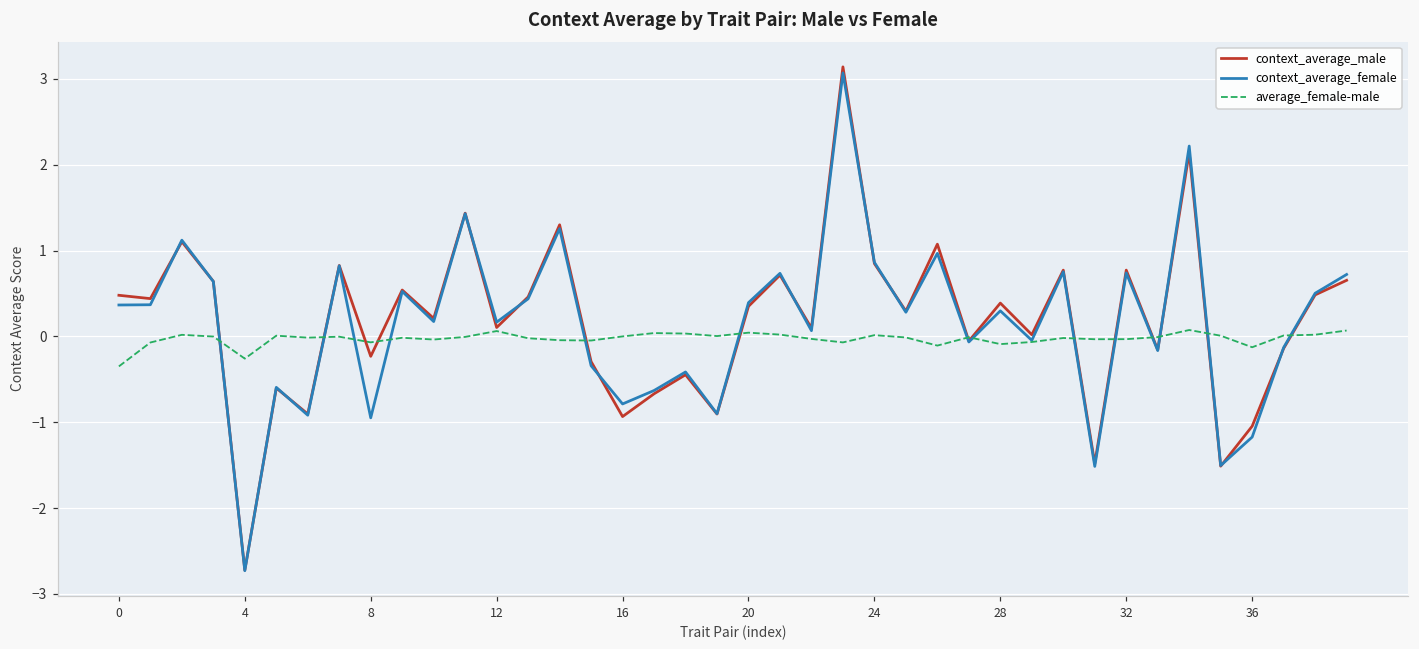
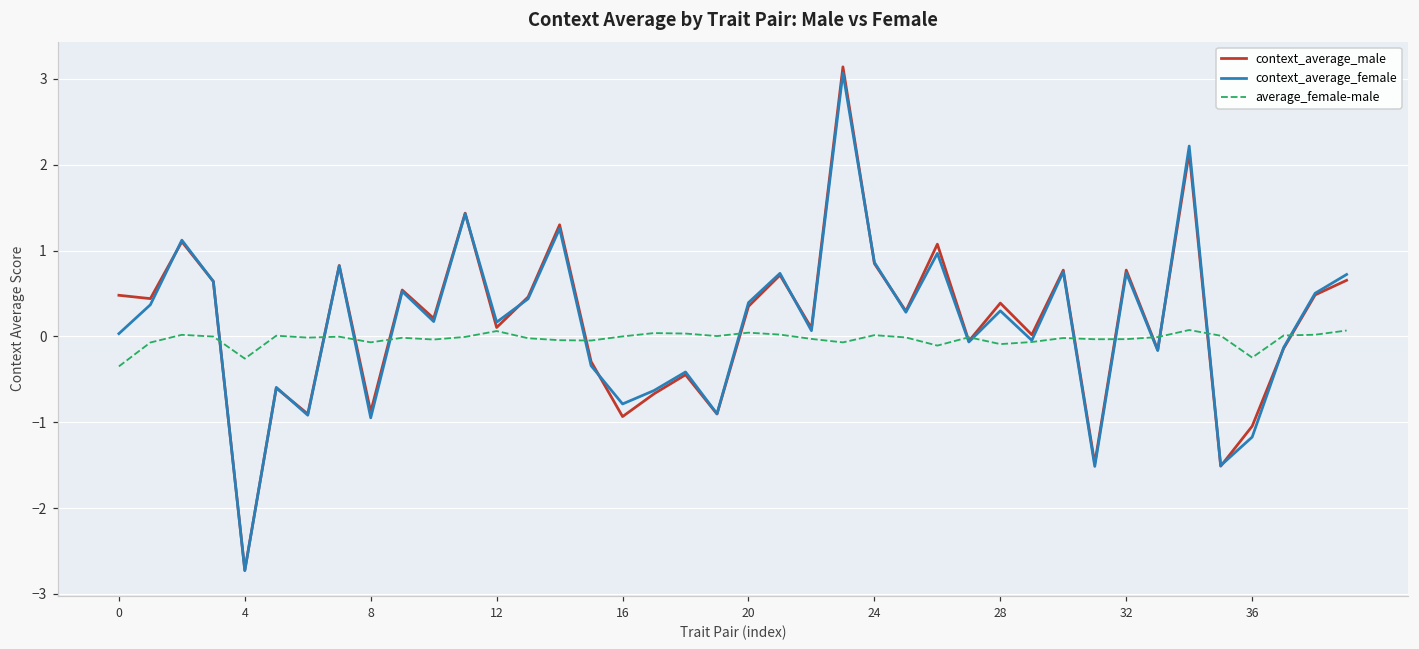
context_average_female, 0: 0.4 -> 0.0
context_average_male, 8: -0.2 -> -0.9
average_female-male, 36: -0.1 -> -0.2
